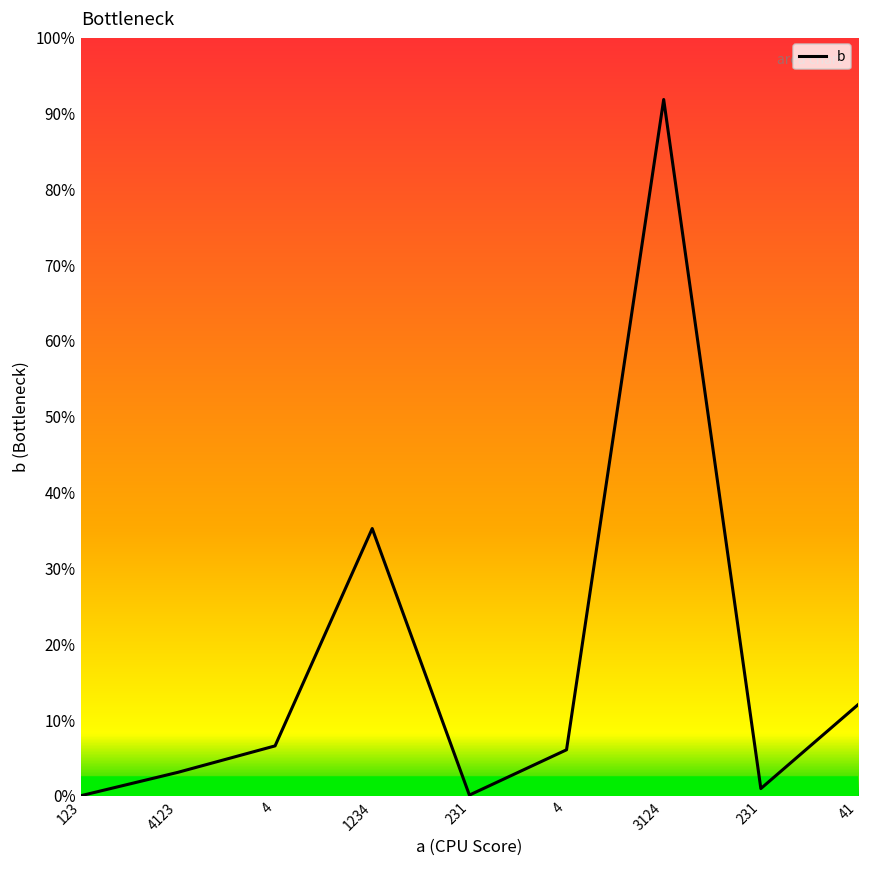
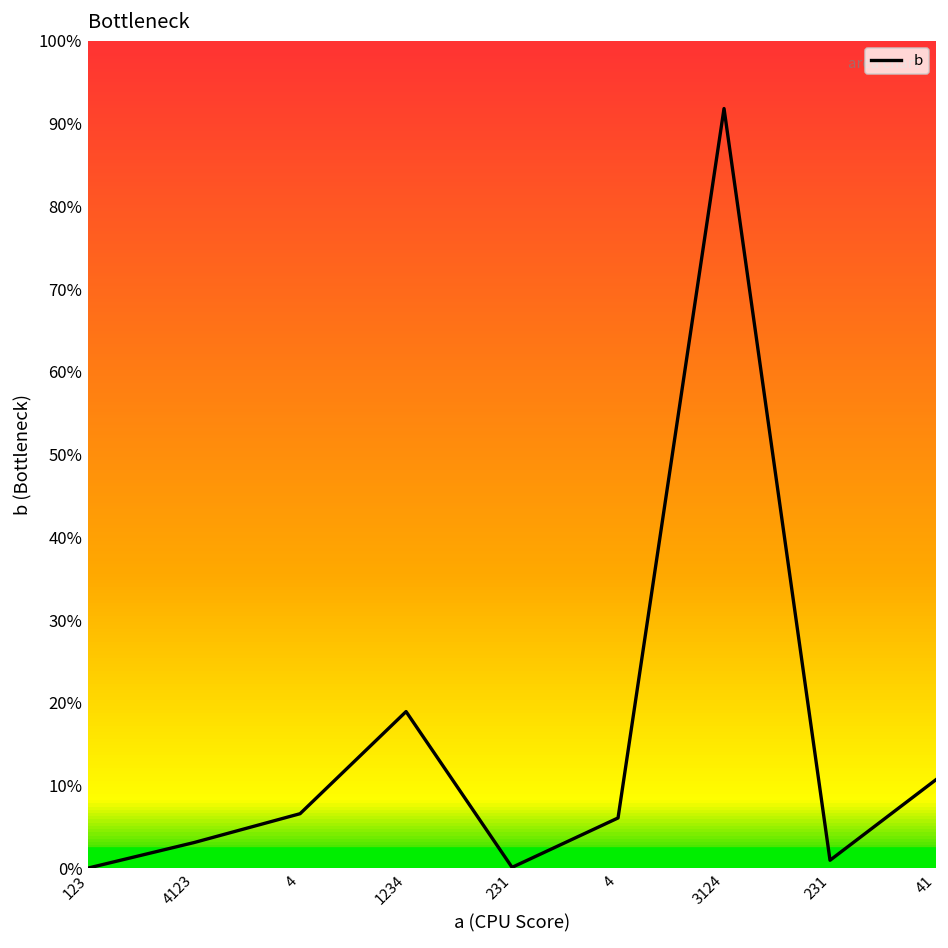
1234: 35% -> 19%
41: 12% -> 11%
